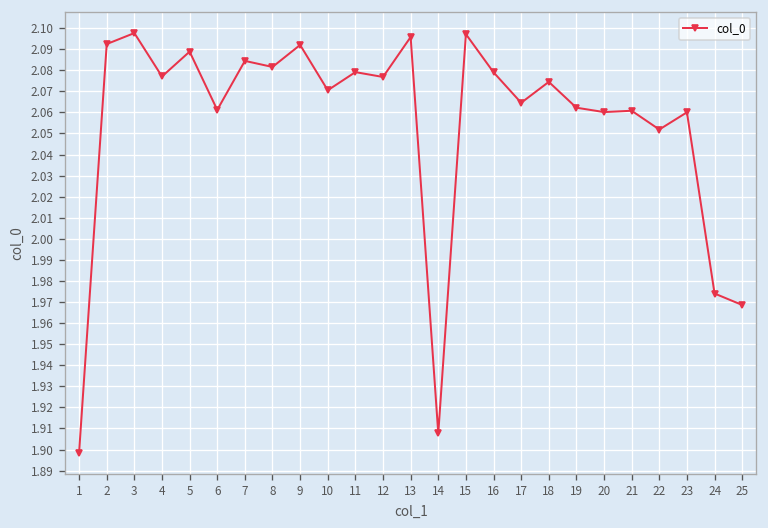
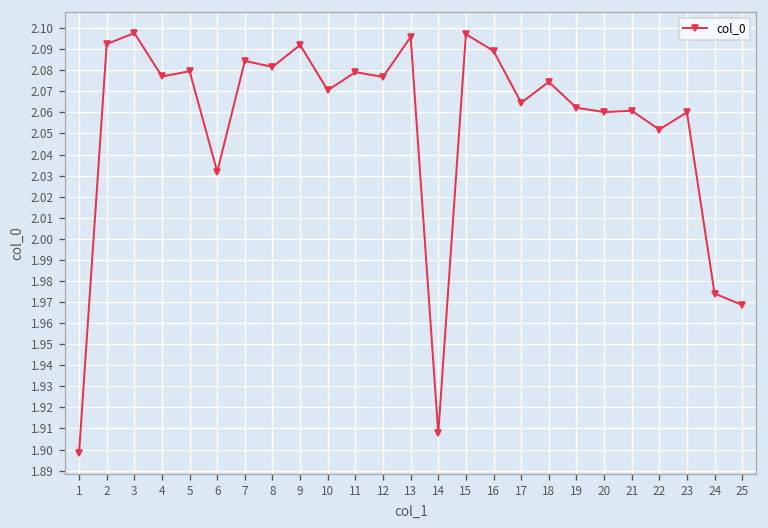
5: 2.089 -> 2.080
6: 2.061 -> 2.032
16: 2.079 -> 2.089
